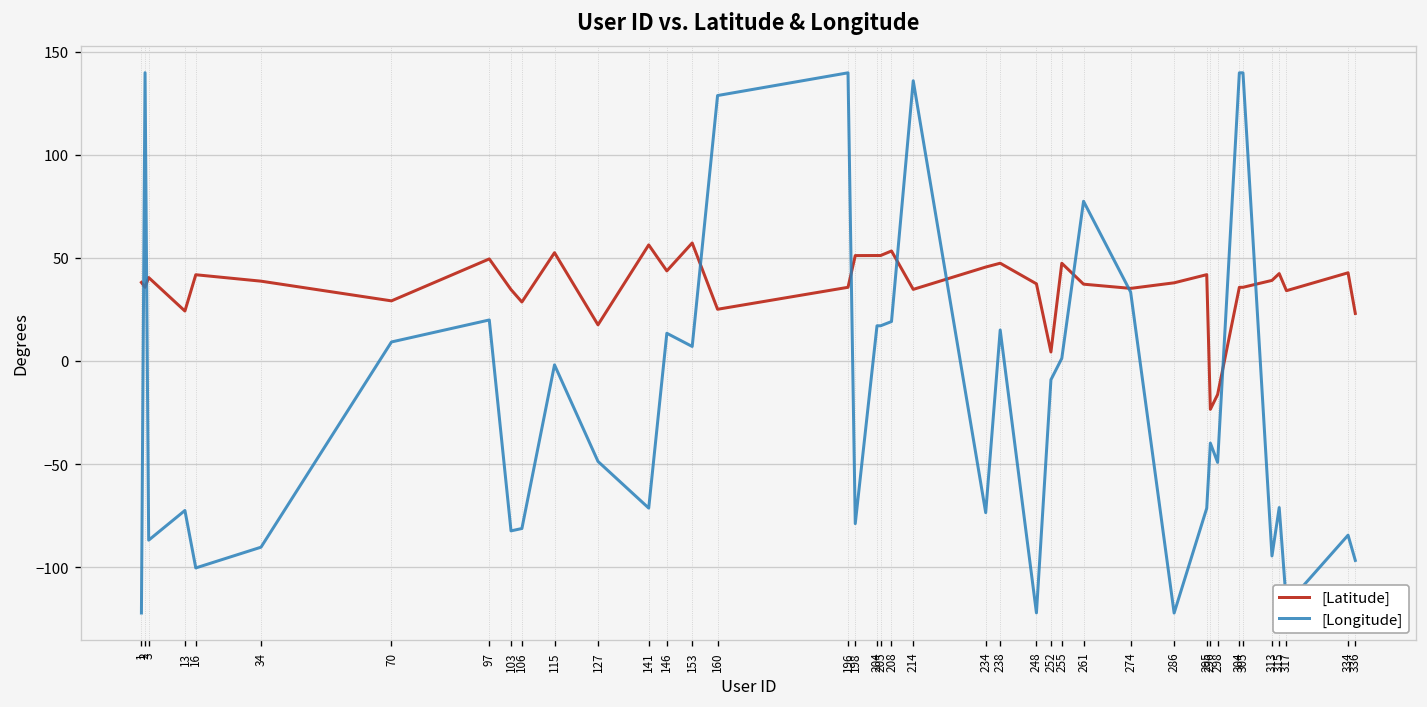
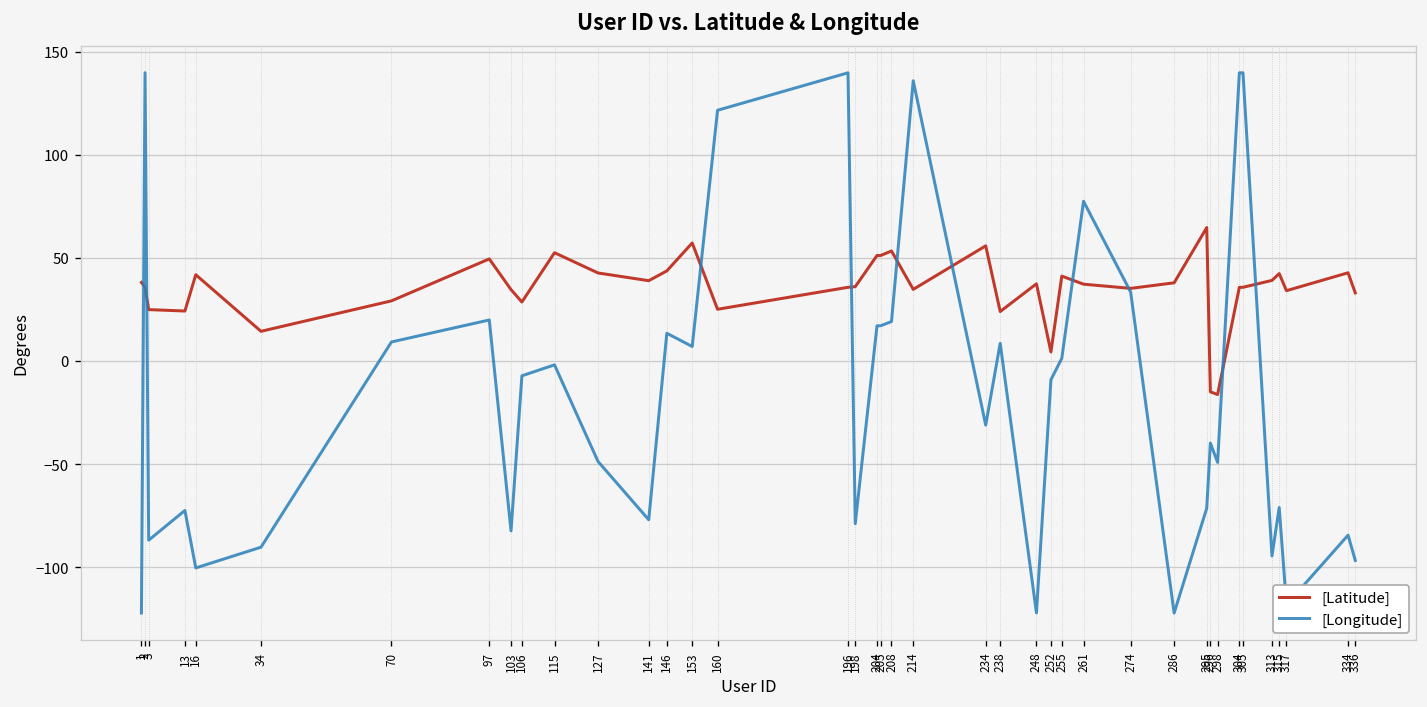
[Latitude], 3: 40 -> 25
[Latitude], 34: 39 -> 14
[Longitude], 106: -81 -> -7
[Latitude], 127: 17 -> 43
[Latitude], 141: 56 -> 39
[Longitude], 141: -71 -> -77
[Longitude], 160: 129 -> 122
[Latitude], 198: 51 -> 36
[Latitude], 234: 46 -> 56
[Longitude], 234: -74 -> -31
[Latitude], 238: 47 -> 24
[Longitude], 238: 15 -> 9
[Latitude], 255: 47 -> 41
[Latitude], 295: 42 -> 65
[Latitude], 296: -23 -> -15
[Latitude], 336: 23 -> 33
